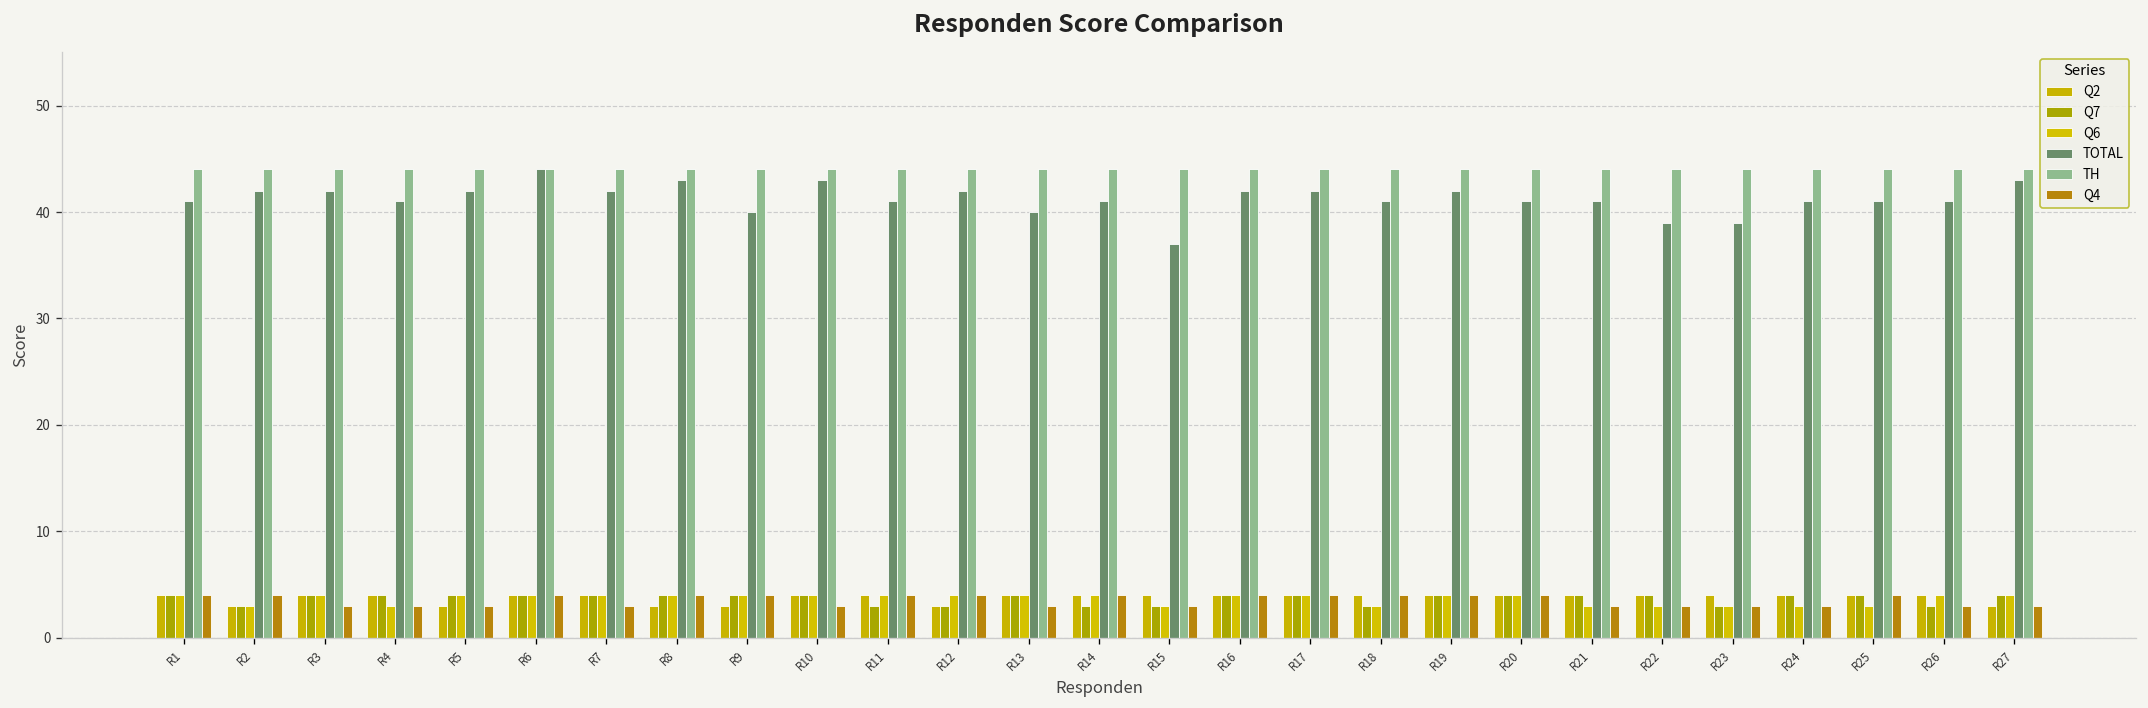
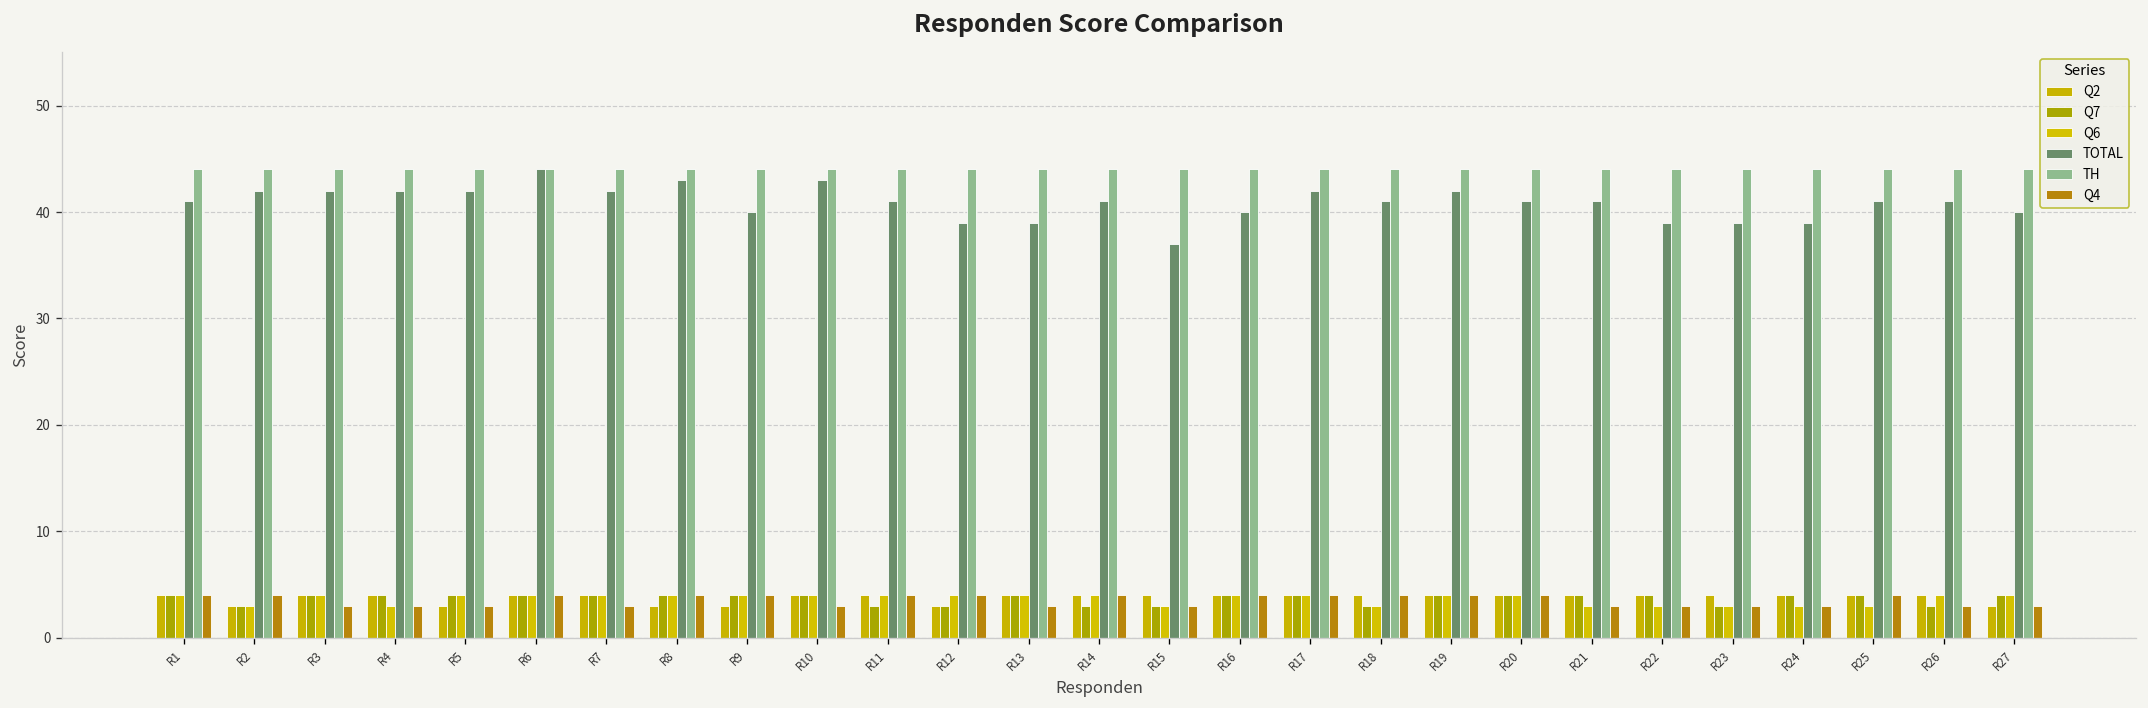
TOTAL, R4: 41 -> 42
TOTAL, R12: 42 -> 39
TOTAL, R13: 40 -> 39
TOTAL, R16: 42 -> 40
TOTAL, R24: 41 -> 39
TOTAL, R27: 43 -> 40
